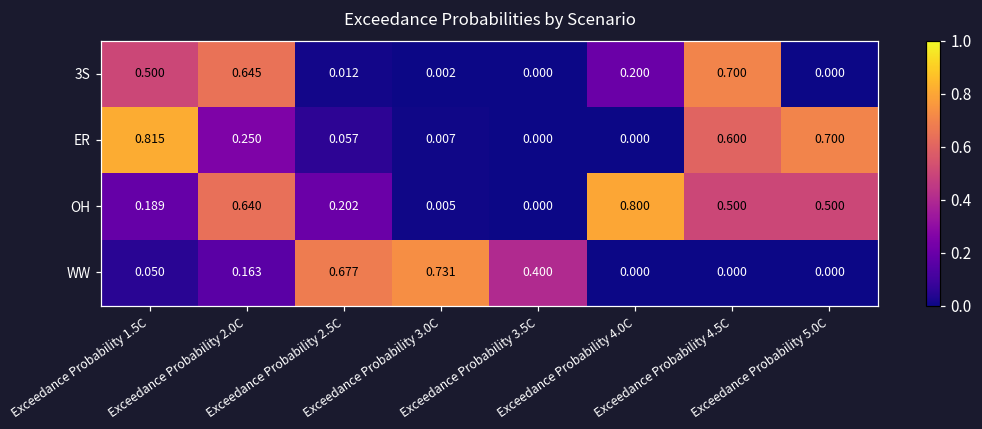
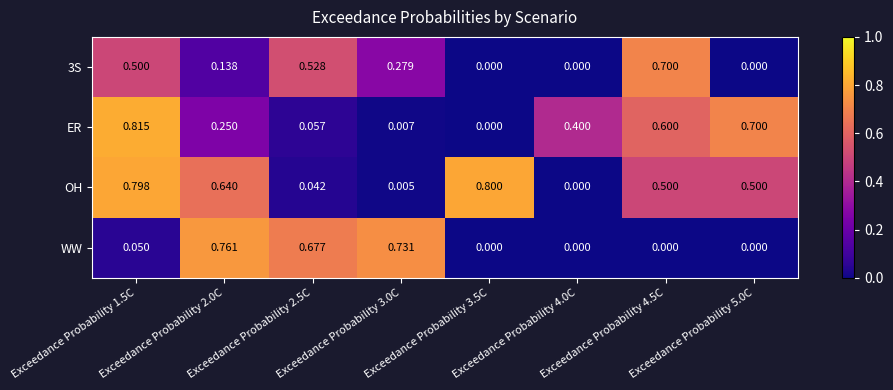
3S, Exceedance Probability 2.0C: 0.645 -> 0.138
3S, Exceedance Probability 2.5C: 0.012 -> 0.528
3S, Exceedance Probability 3.0C: 0.002 -> 0.279
3S, Exceedance Probability 4.0C: 0.200 -> 0.000
ER, Exceedance Probability 4.0C: 0.000 -> 0.400
OH, Exceedance Probability 1.5C: 0.189 -> 0.798
OH, Exceedance Probability 2.5C: 0.202 -> 0.042
OH, Exceedance Probability 3.5C: 0.000 -> 0.800
OH, Exceedance Probability 4.0C: 0.800 -> 0.000
WW, Exceedance Probability 2.0C: 0.163 -> 0.761
WW, Exceedance Probability 3.5C: 0.400 -> 0.000
